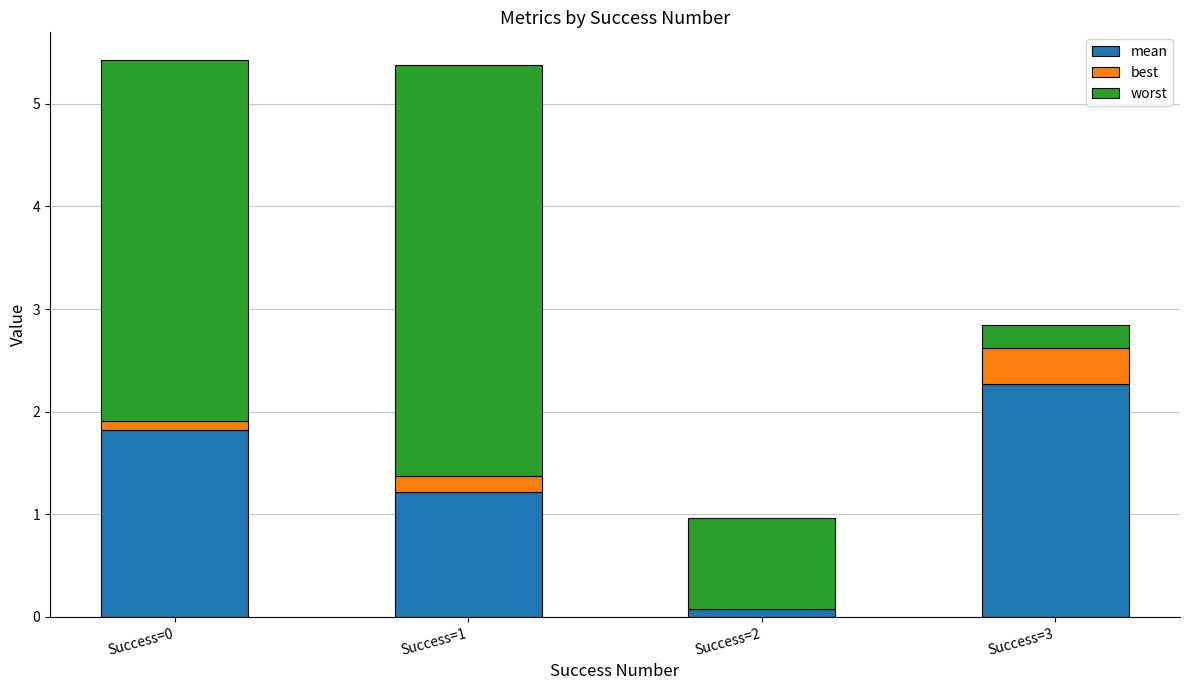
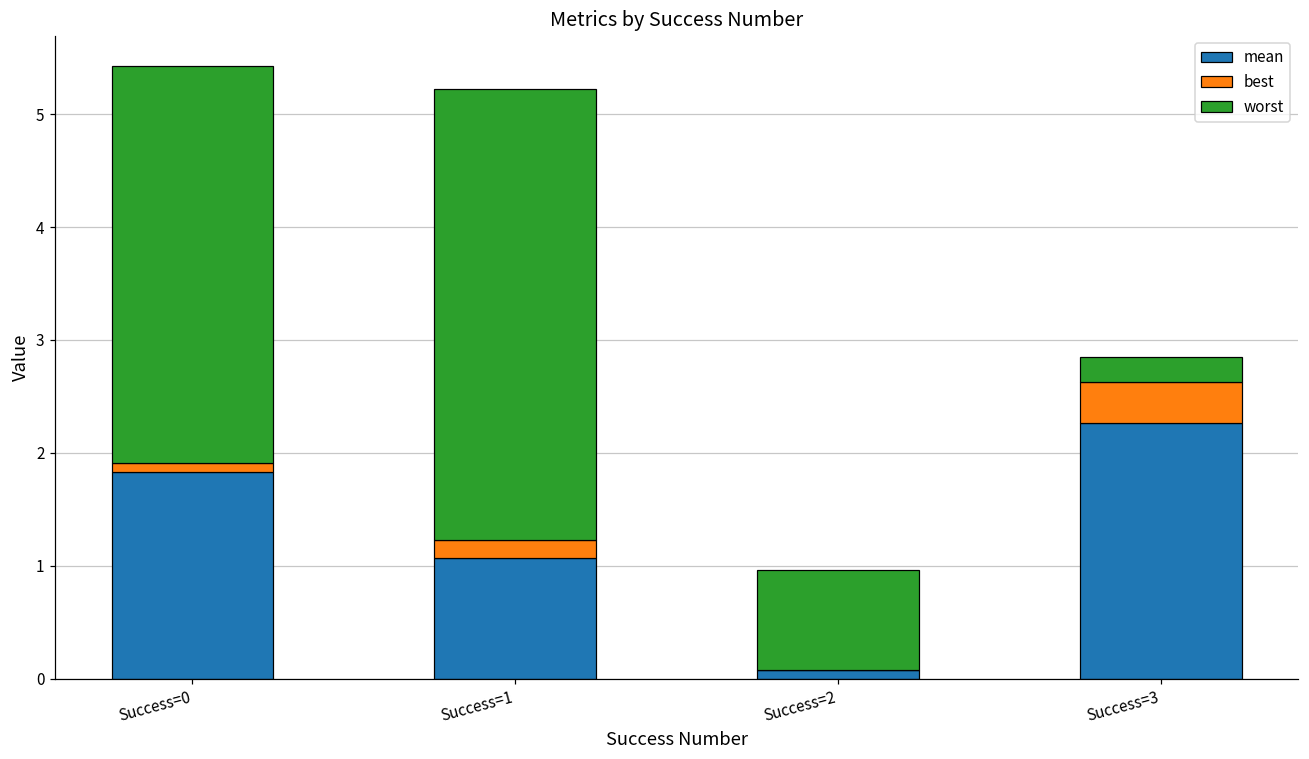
mean, Success=1: 1.22 -> 1.07
